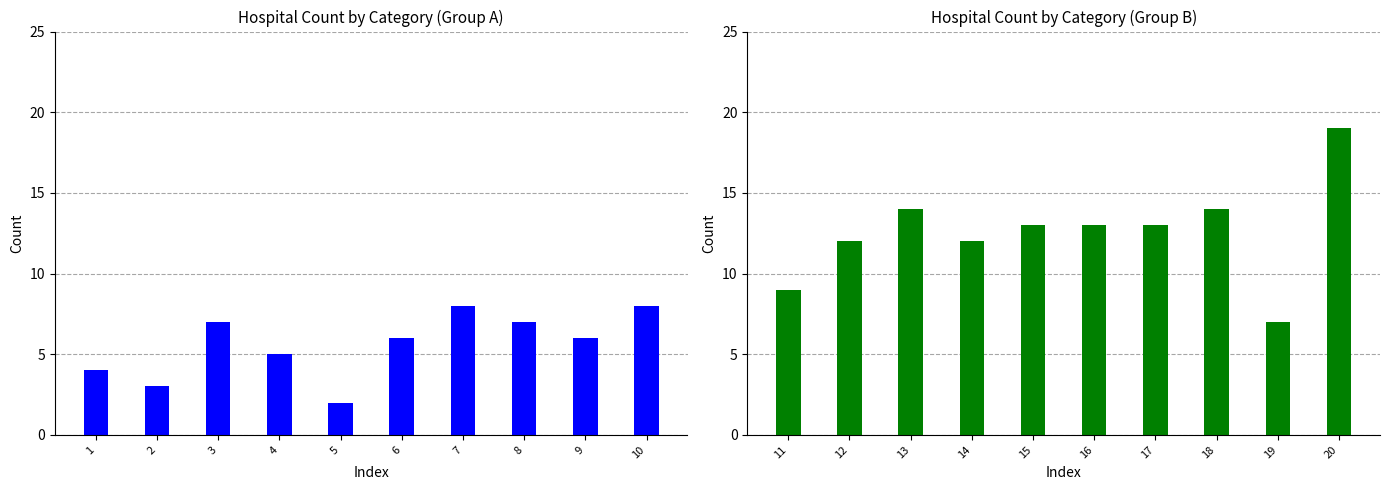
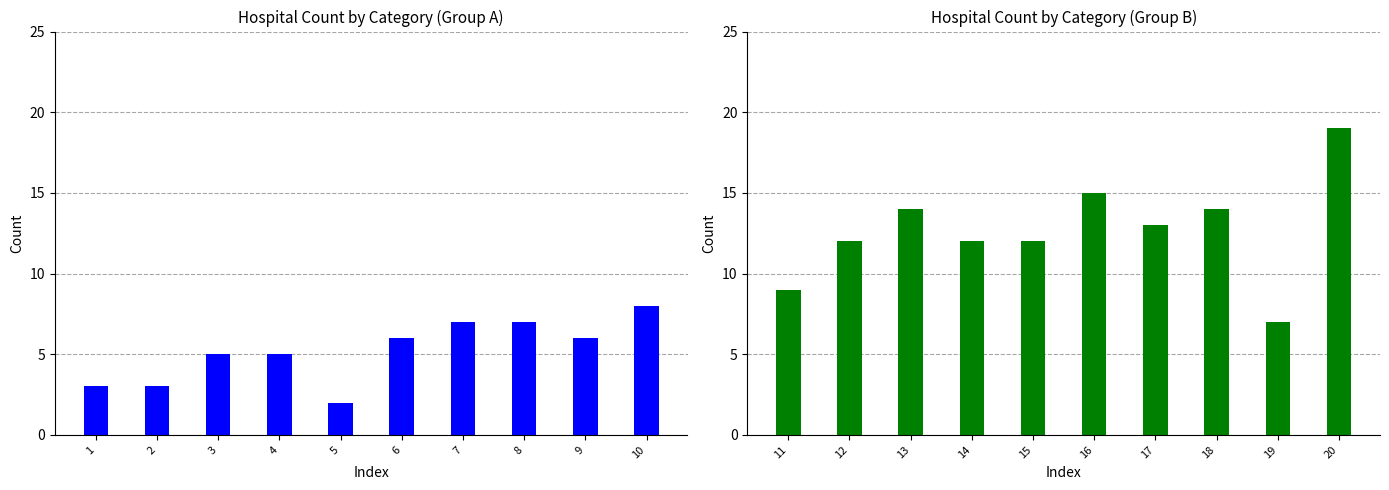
Hospital Count by Category (Group A), 1: 4 -> 3
Hospital Count by Category (Group A), 3: 7 -> 5
Hospital Count by Category (Group A), 7: 8 -> 7
Hospital Count by Category (Group B), 15: 13 -> 12
Hospital Count by Category (Group B), 16: 13 -> 15
